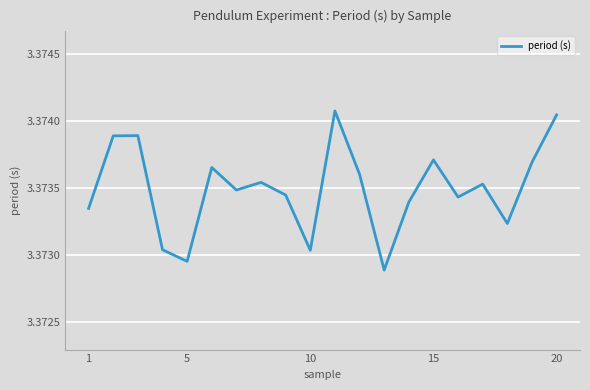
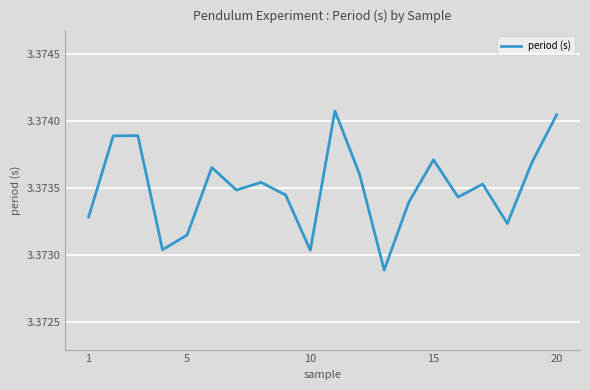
1: 3.37334 -> 3.37328
5: 3.37295 -> 3.37315
